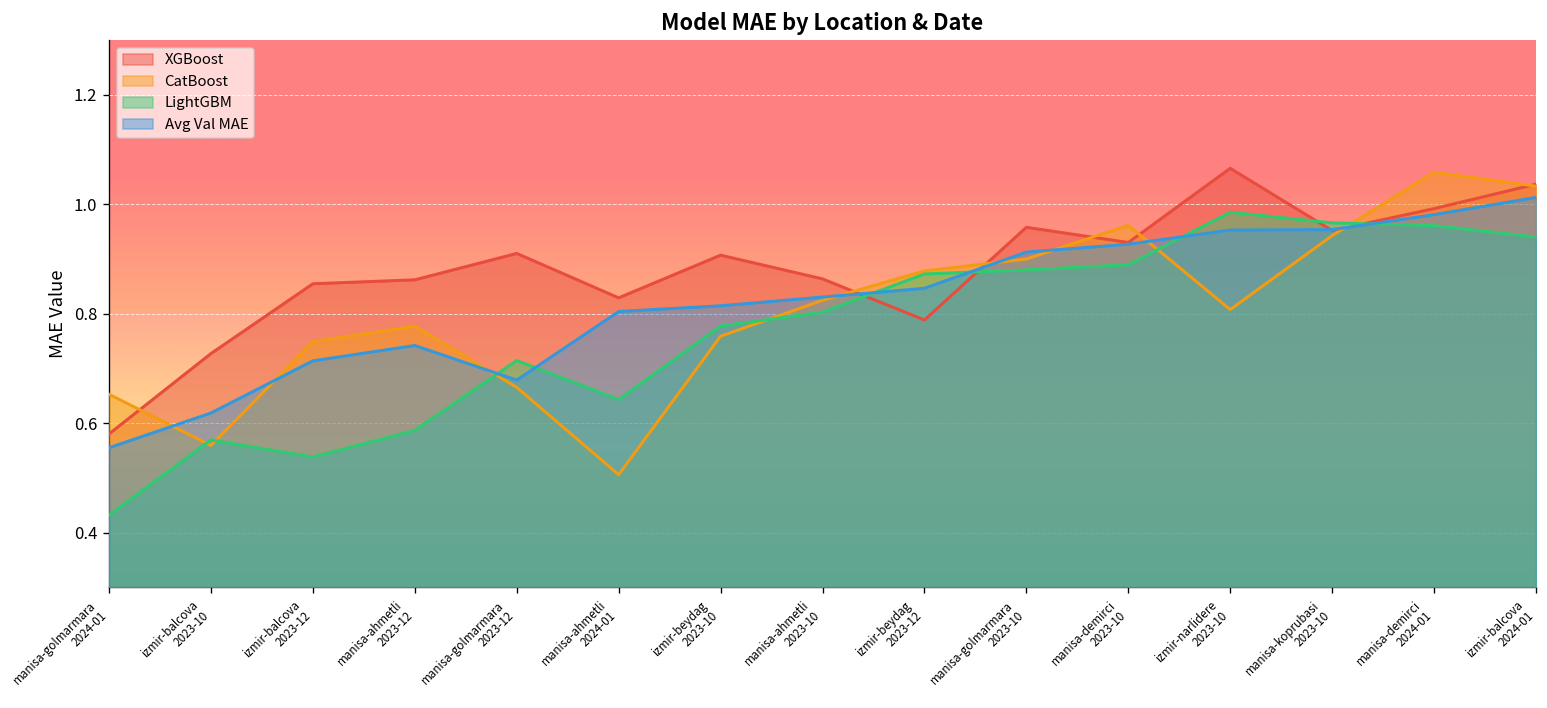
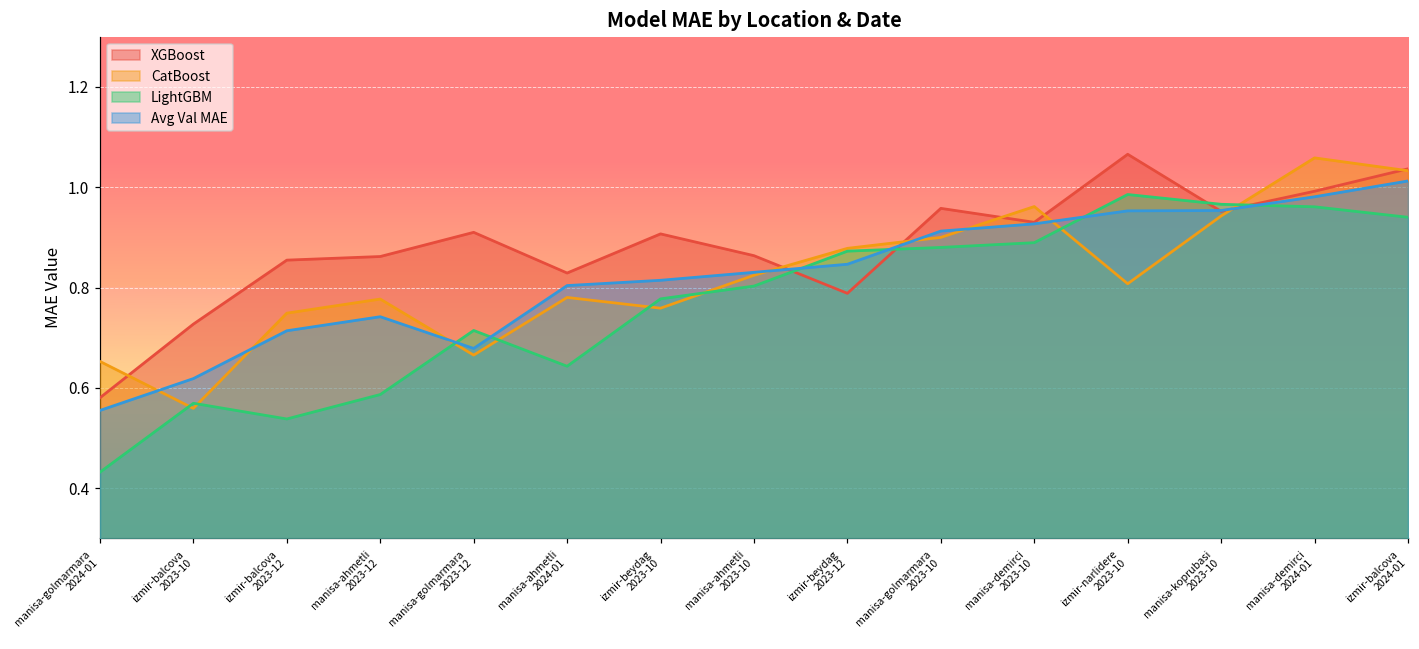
CatBoost, manisa-ahmetli 2024-01: 0.51 -> 0.78
